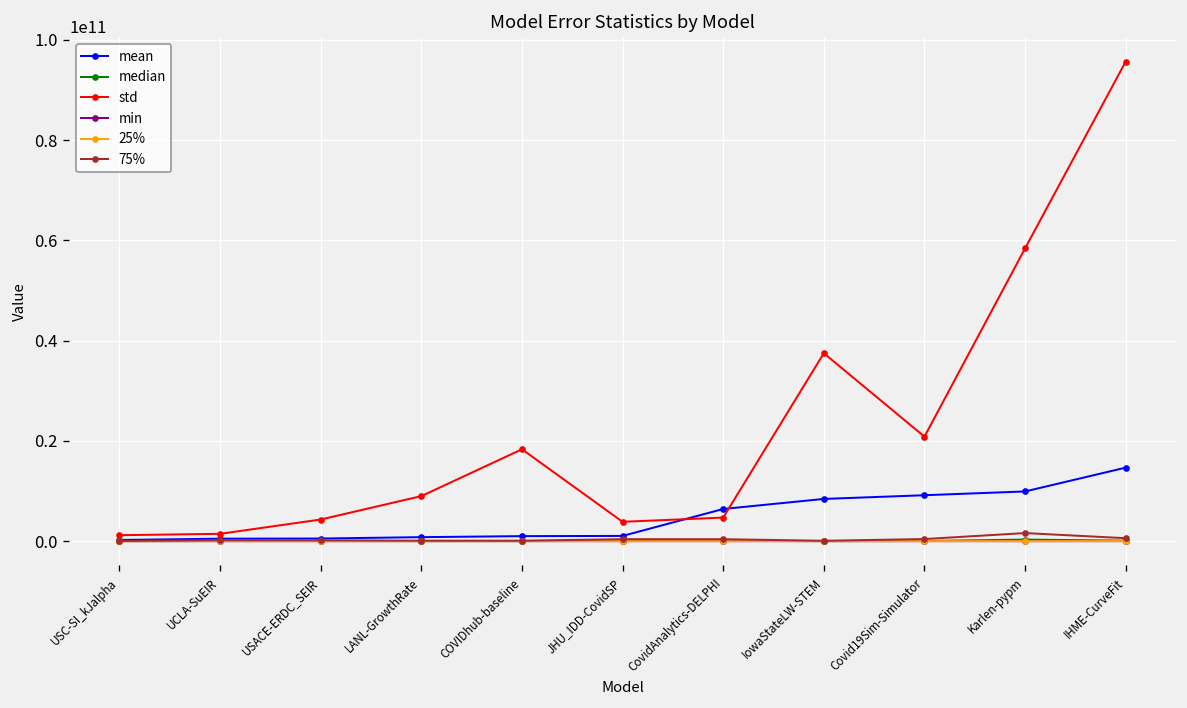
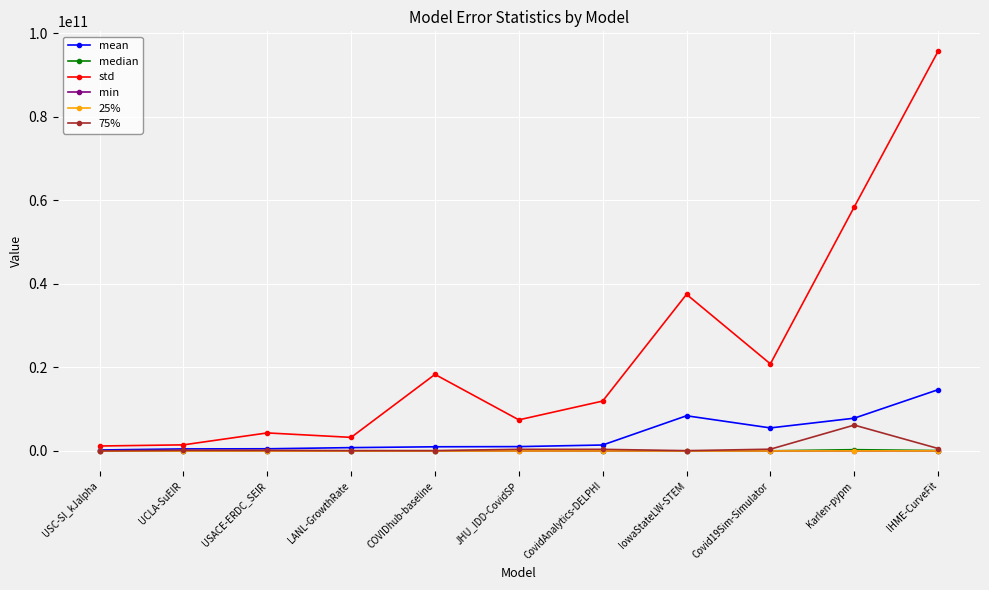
std, LANL-GrowthRate: 9000000000 -> 3000000000
std, JHU_IDD-CovidSP: 4000000000 -> 7000000000
mean, CovidAnalytics-DELPHI: 6000000000 -> 1000000000
std, CovidAnalytics-DELPHI: 5000000000 -> 12000000000
mean, Covid19Sim-Simulator: 9000000000 -> 6000000000
mean, Karlen-pypm: 10000000000 -> 8000000000
75%, Karlen-pypm: 2000000000 -> 6000000000
